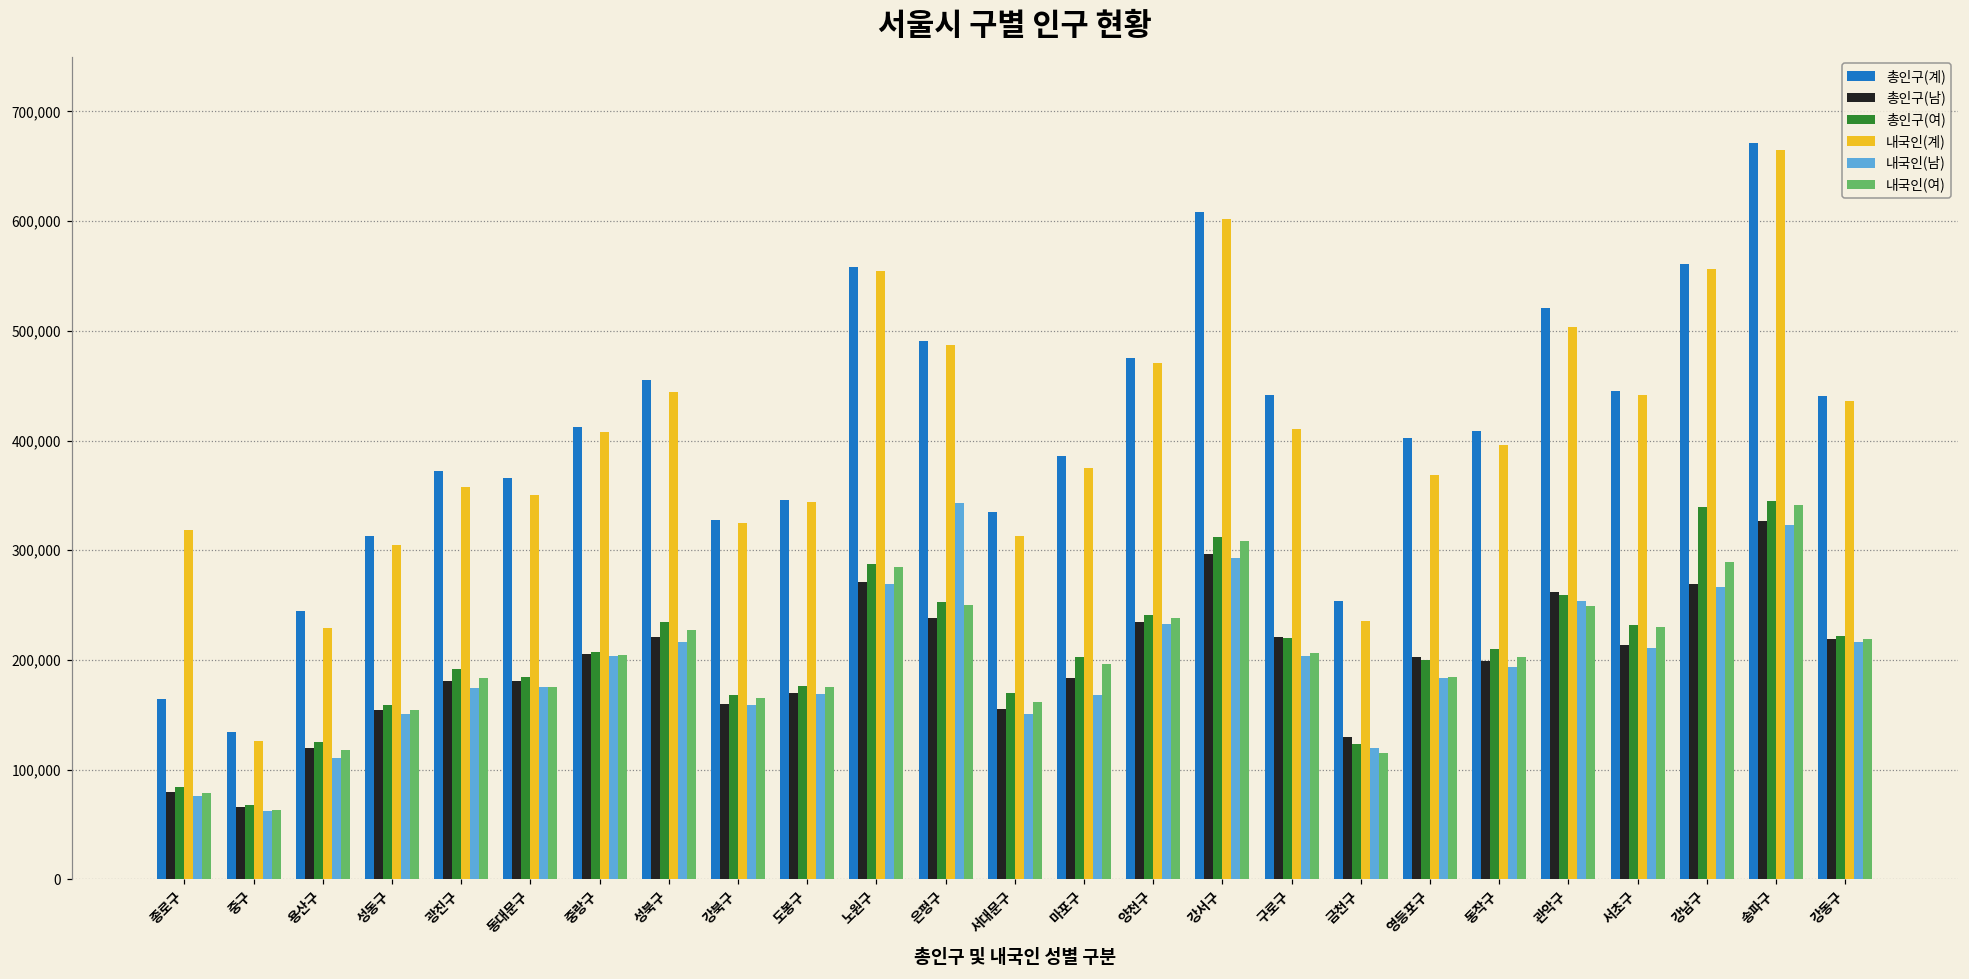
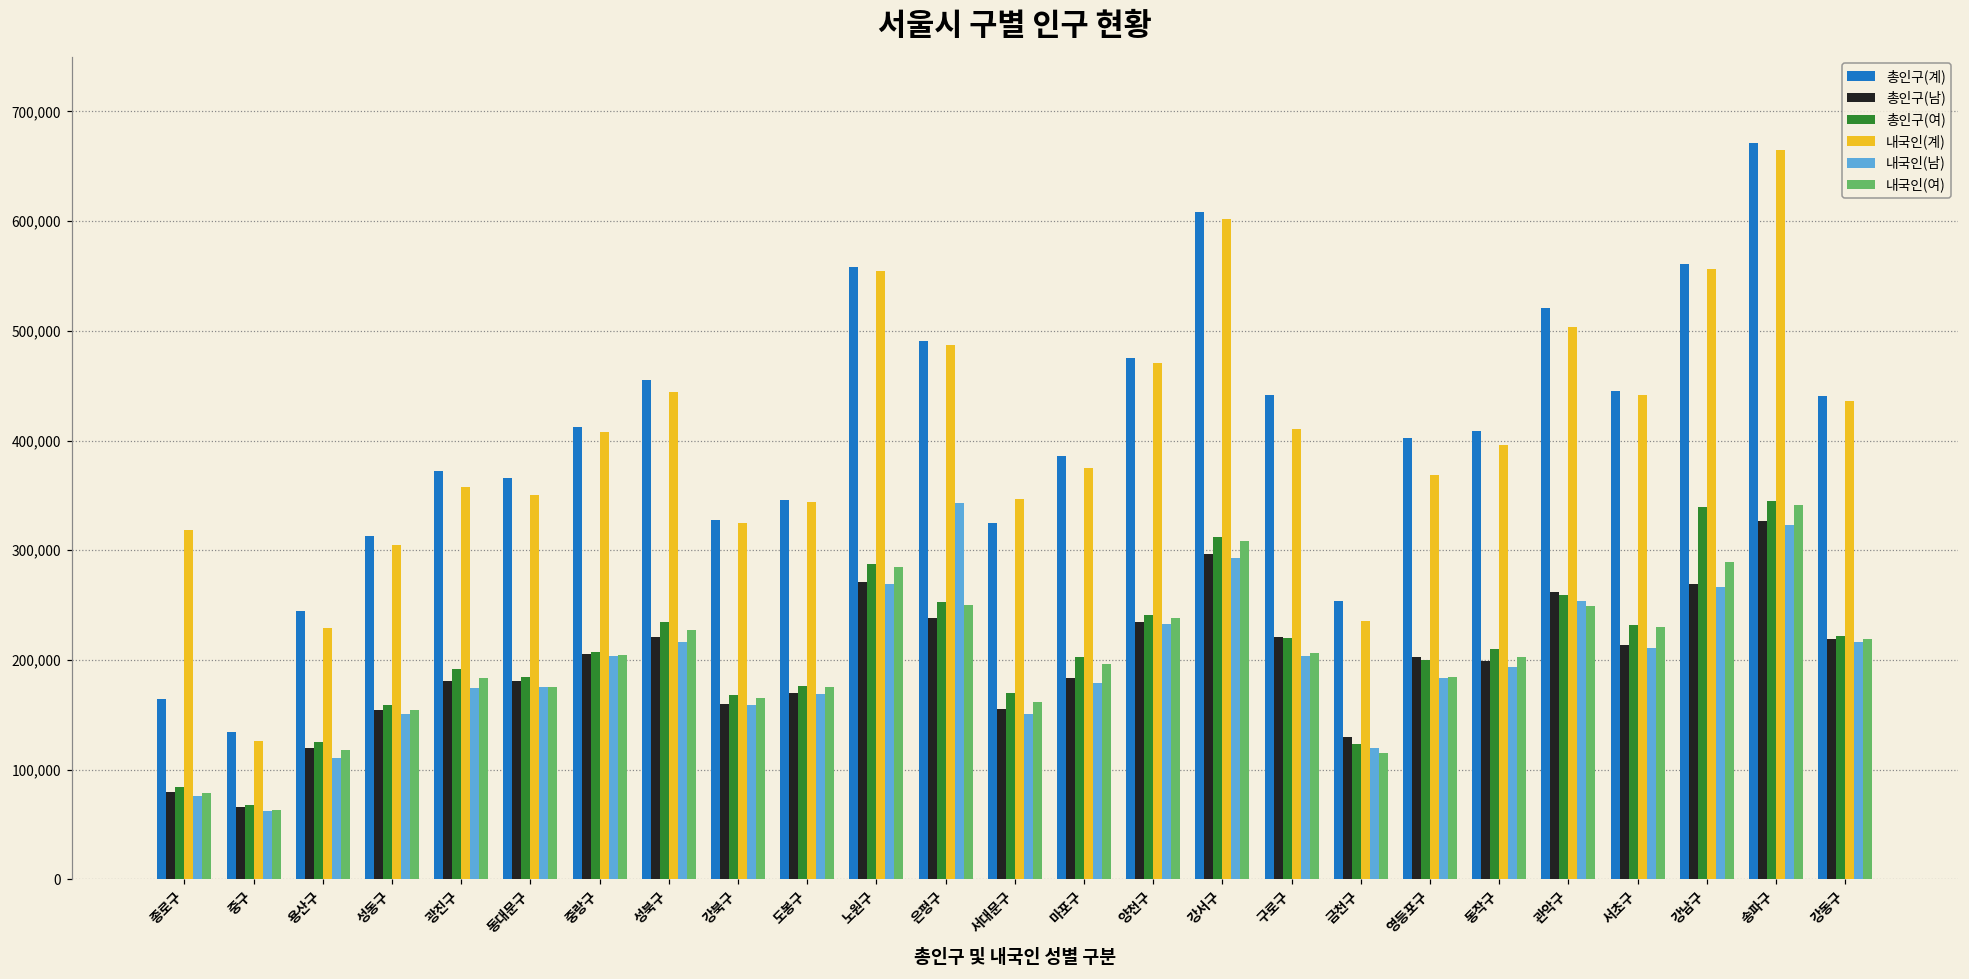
총인구(계), 서대문구: 340,000 -> 330,000
내국인(계), 서대문구: 310,000 -> 350,000
내국인(남), 마포구: 170,000 -> 180,000
